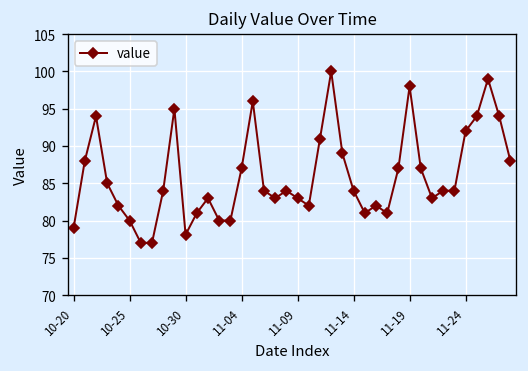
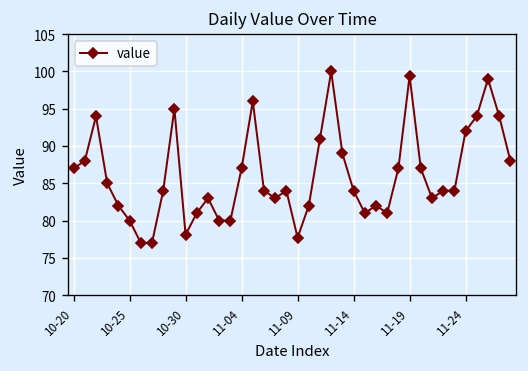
10-20: 79 -> 87
11-09: 83 -> 78
11-19: 98 -> 99
